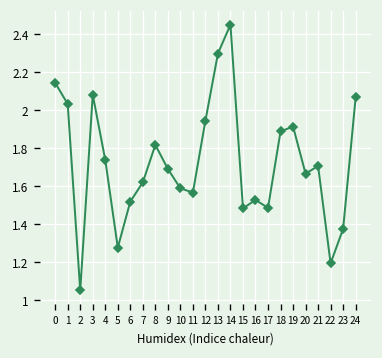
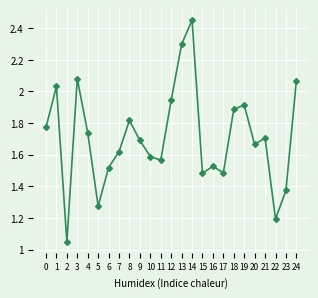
0: 2.14 -> 1.77
